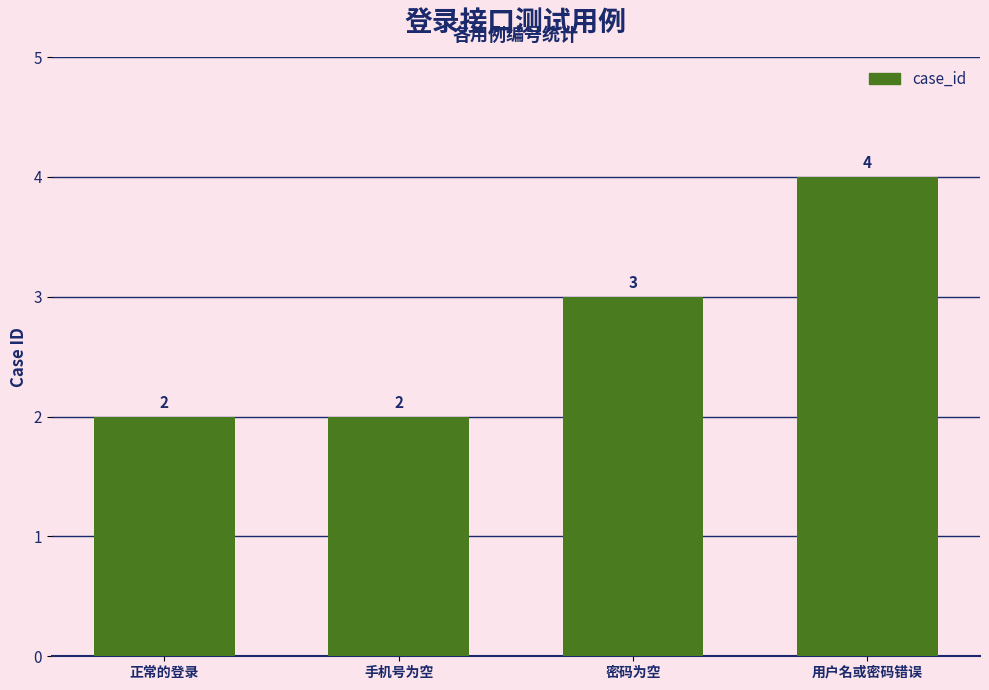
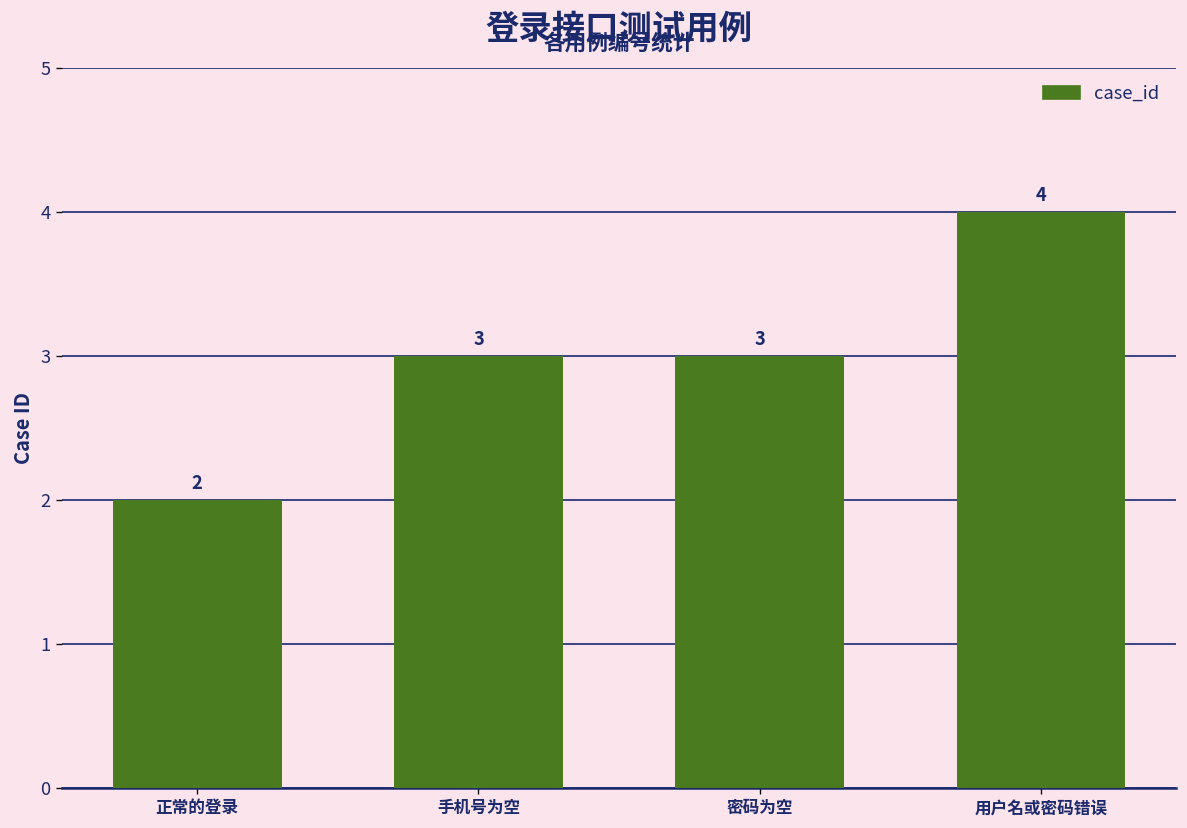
手机号为空: 2 -> 3
